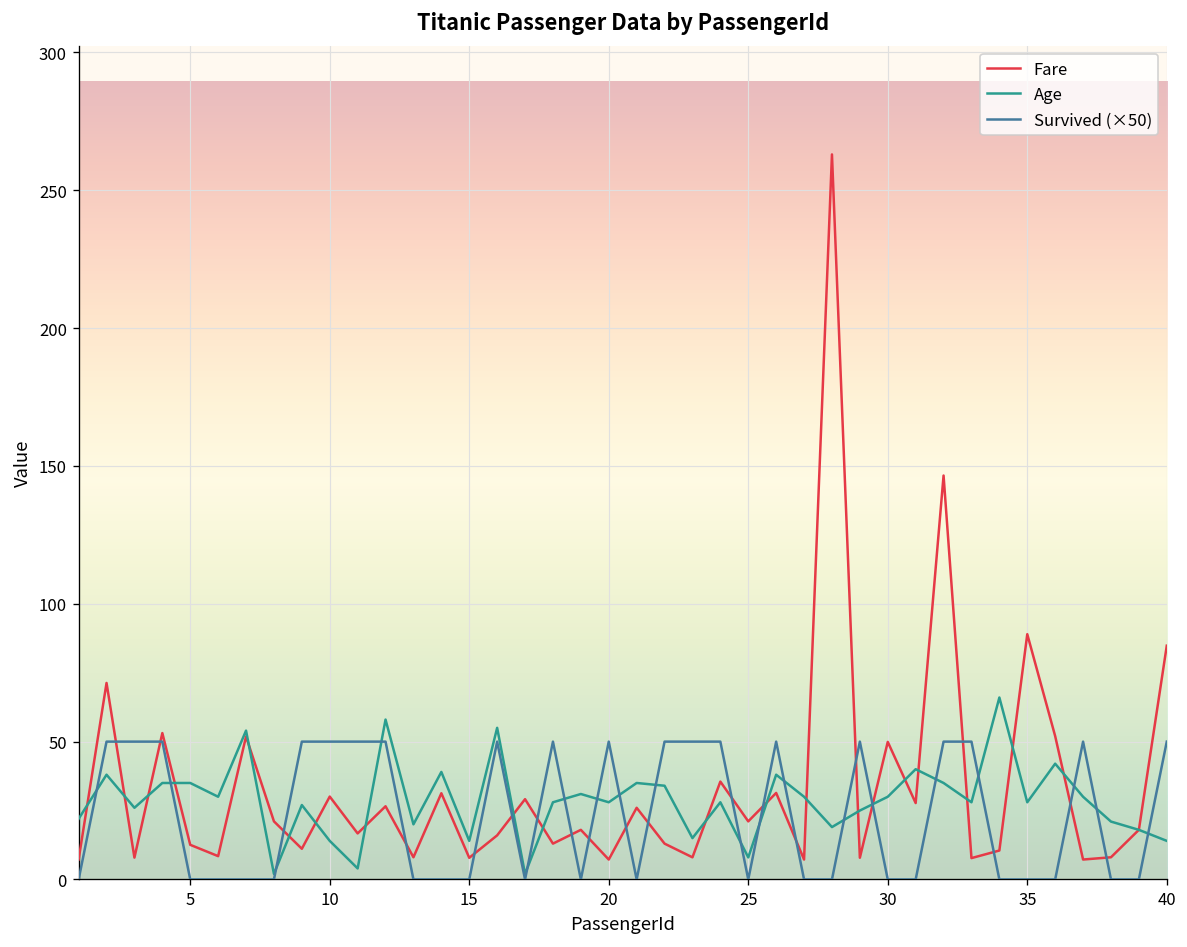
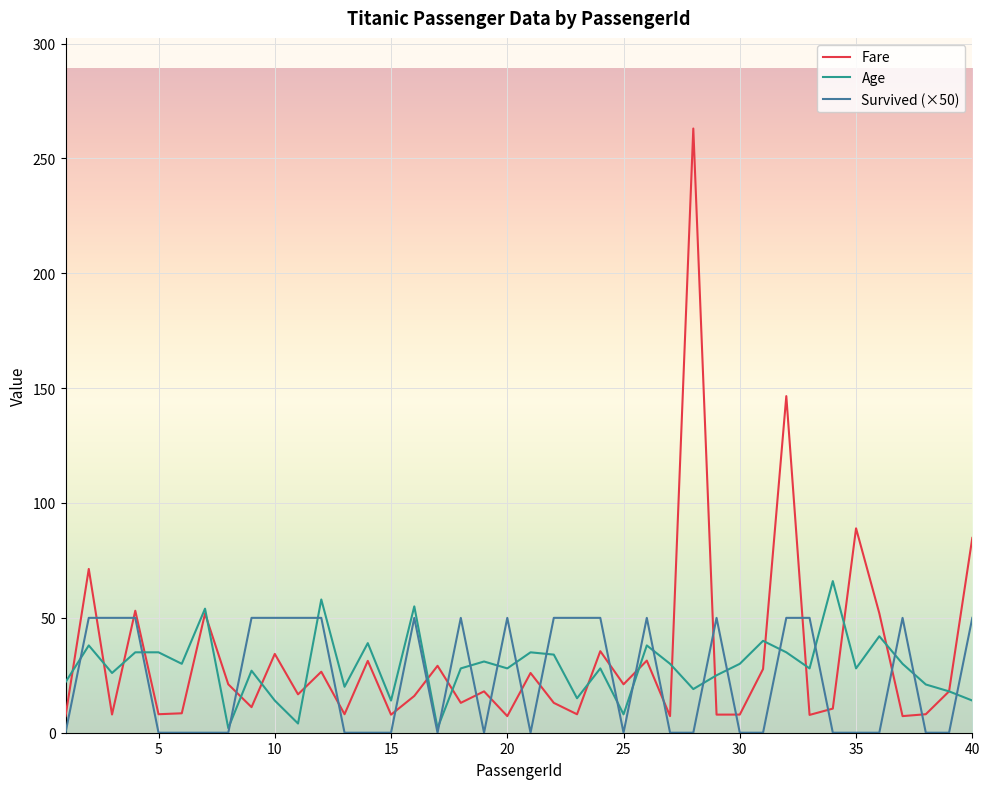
Fare, 5: 13 -> 8
Fare, 10: 30 -> 34
Fare, 30: 50 -> 8
